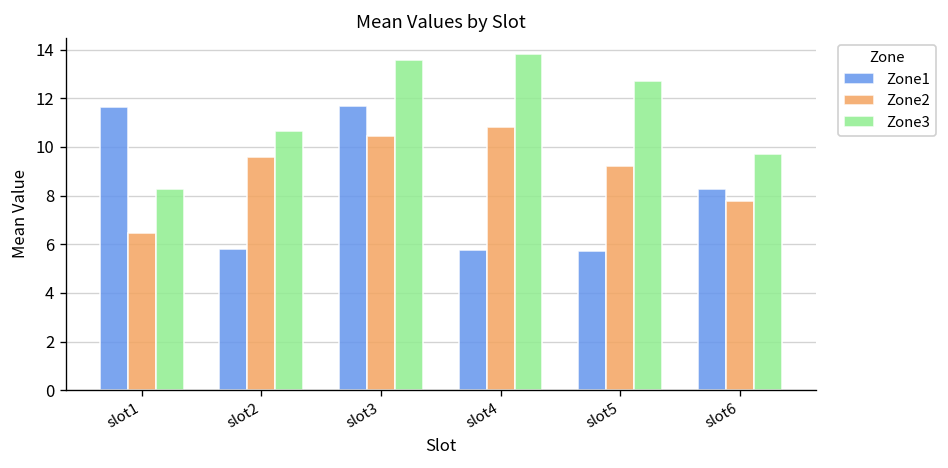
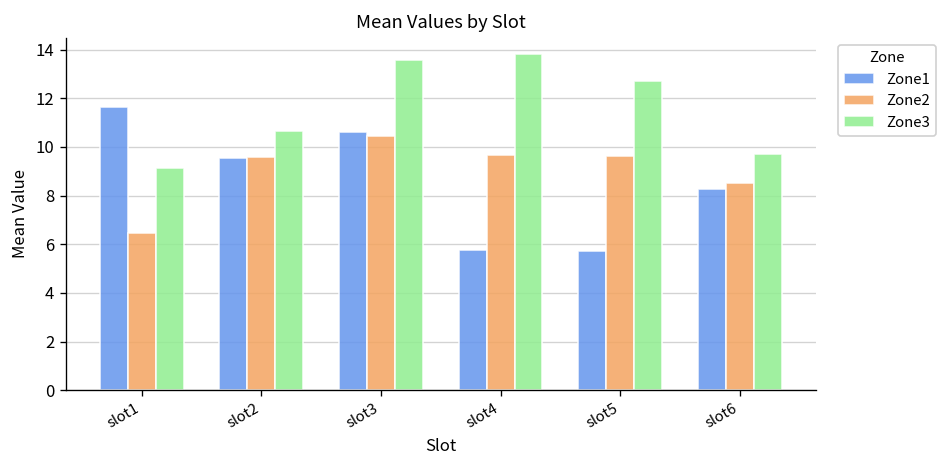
Zone3, slot1: 8.3 -> 9.1
Zone1, slot2: 5.8 -> 9.6
Zone1, slot3: 11.7 -> 10.6
Zone2, slot4: 10.8 -> 9.7
Zone2, slot5: 9.2 -> 9.6
Zone2, slot6: 7.8 -> 8.5
